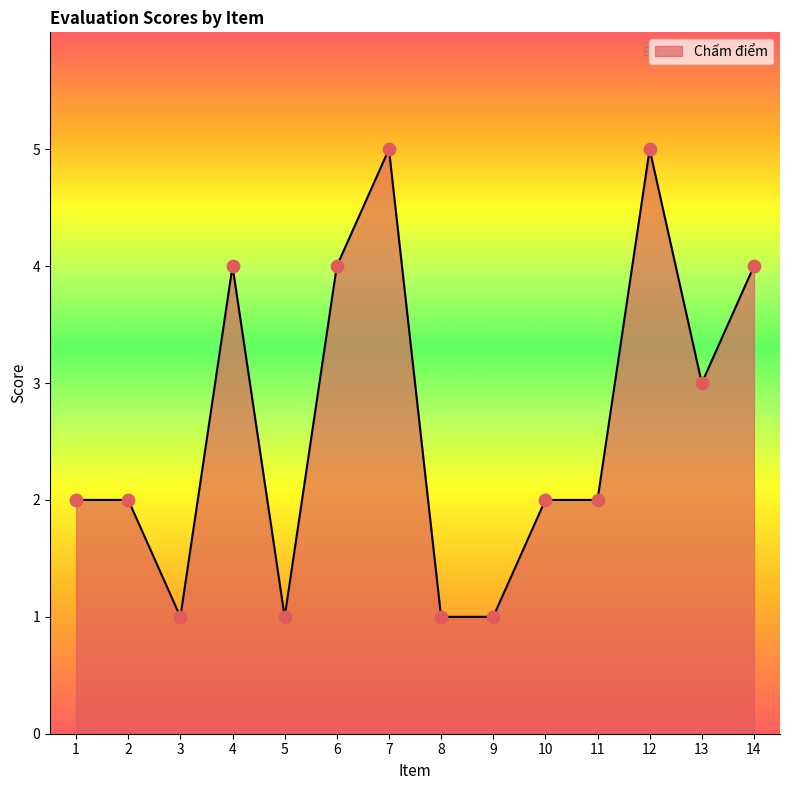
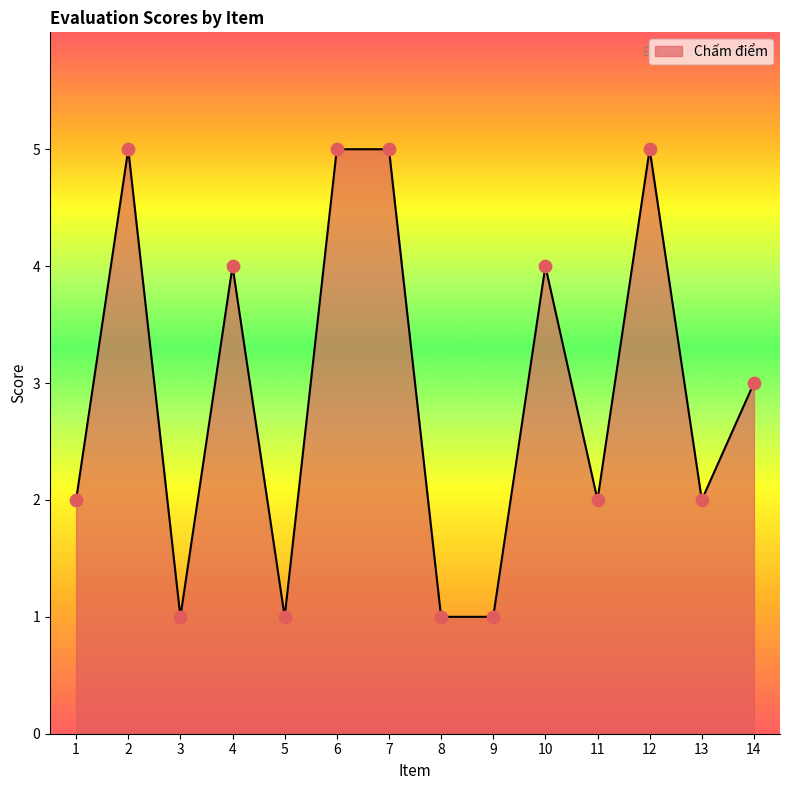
2: 2 -> 5
6: 4 -> 5
10: 2 -> 4
13: 3 -> 2
14: 4 -> 3
